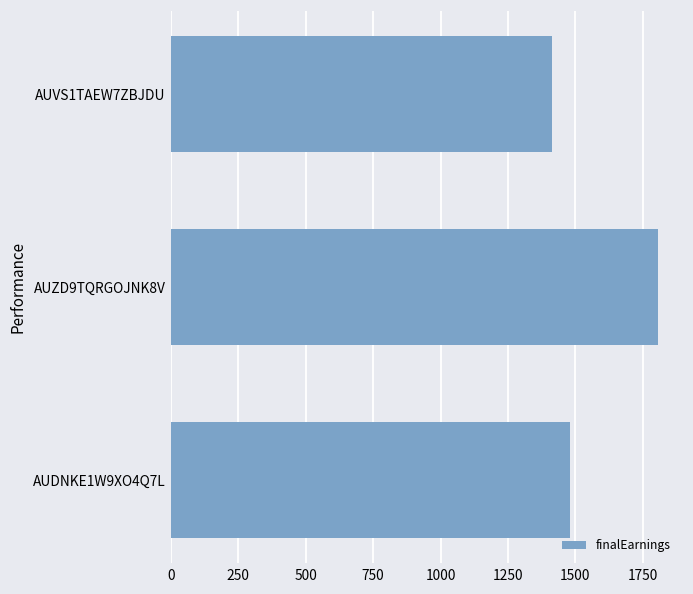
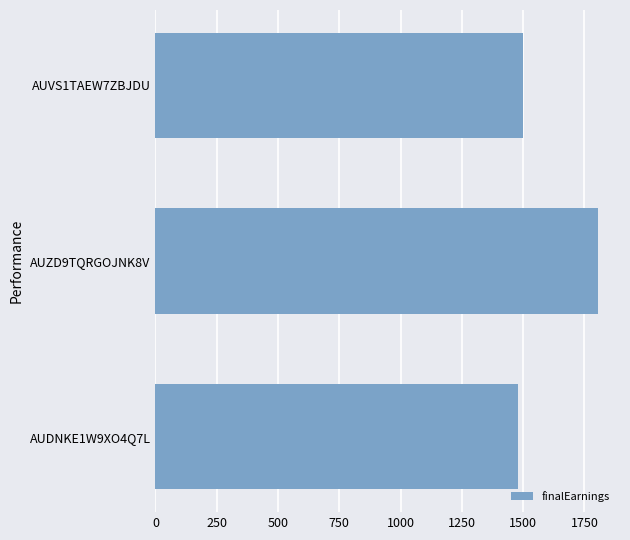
AUVS1TAEW7ZBJDU: 1410 -> 1500
